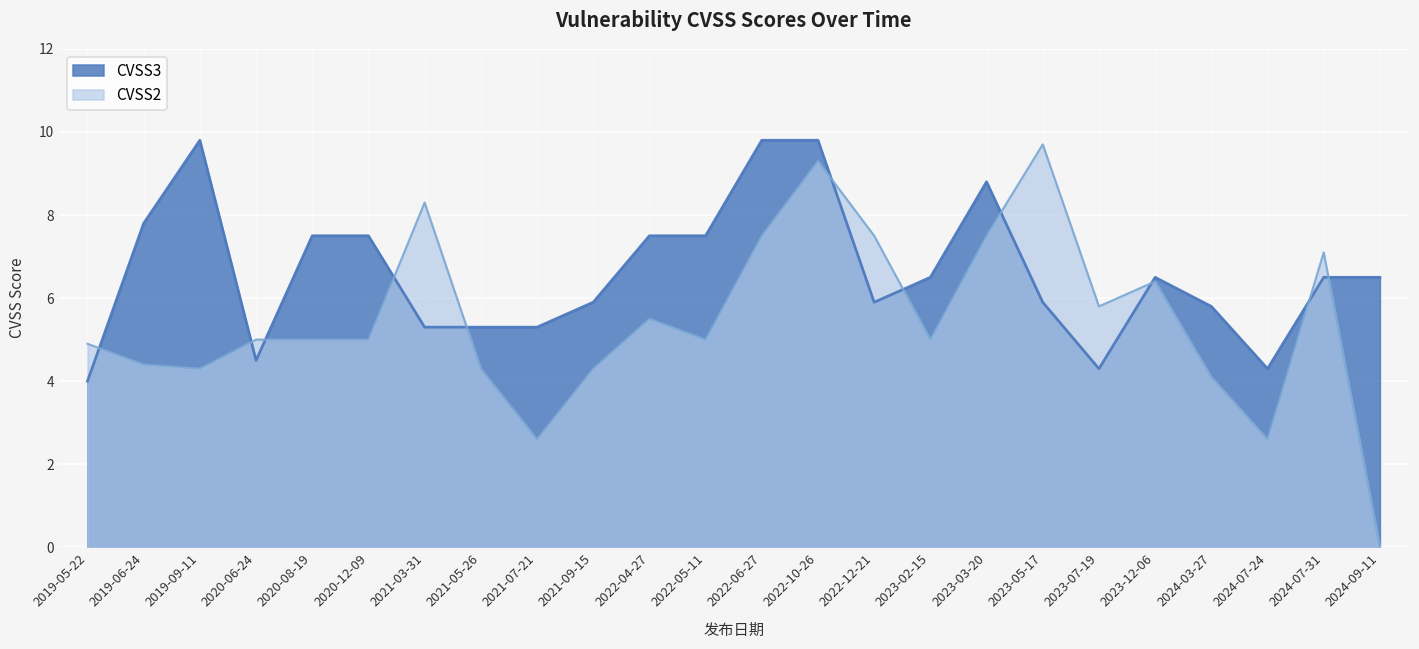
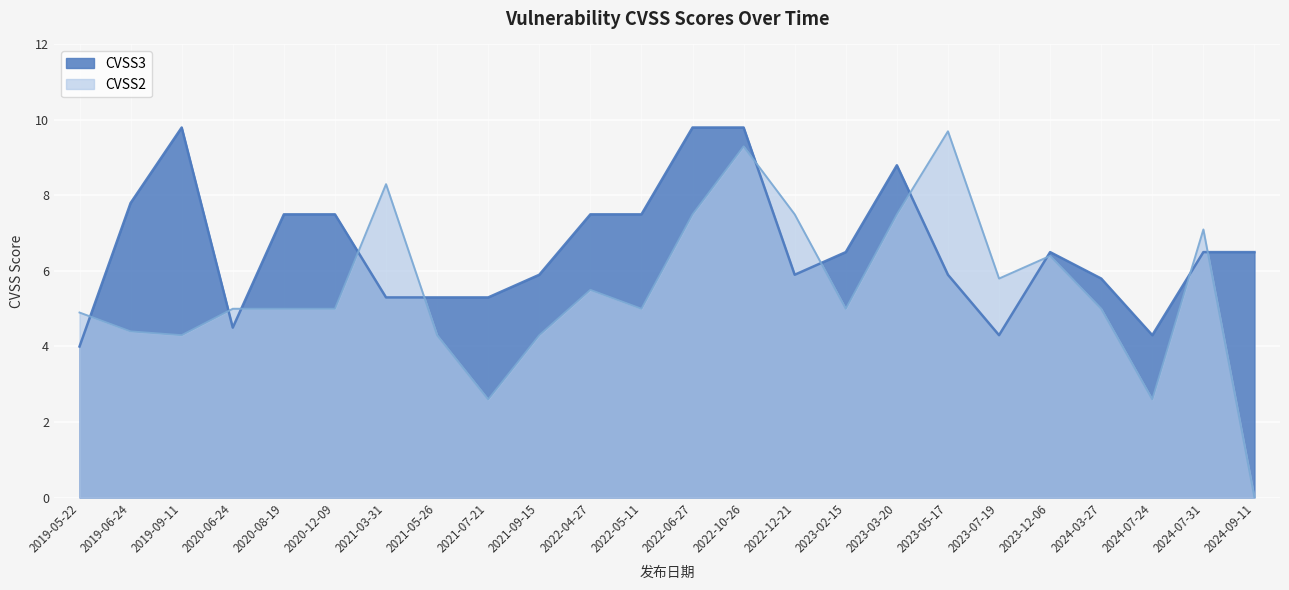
CVSS2, 2024-03-27: 4.1 -> 5.0
